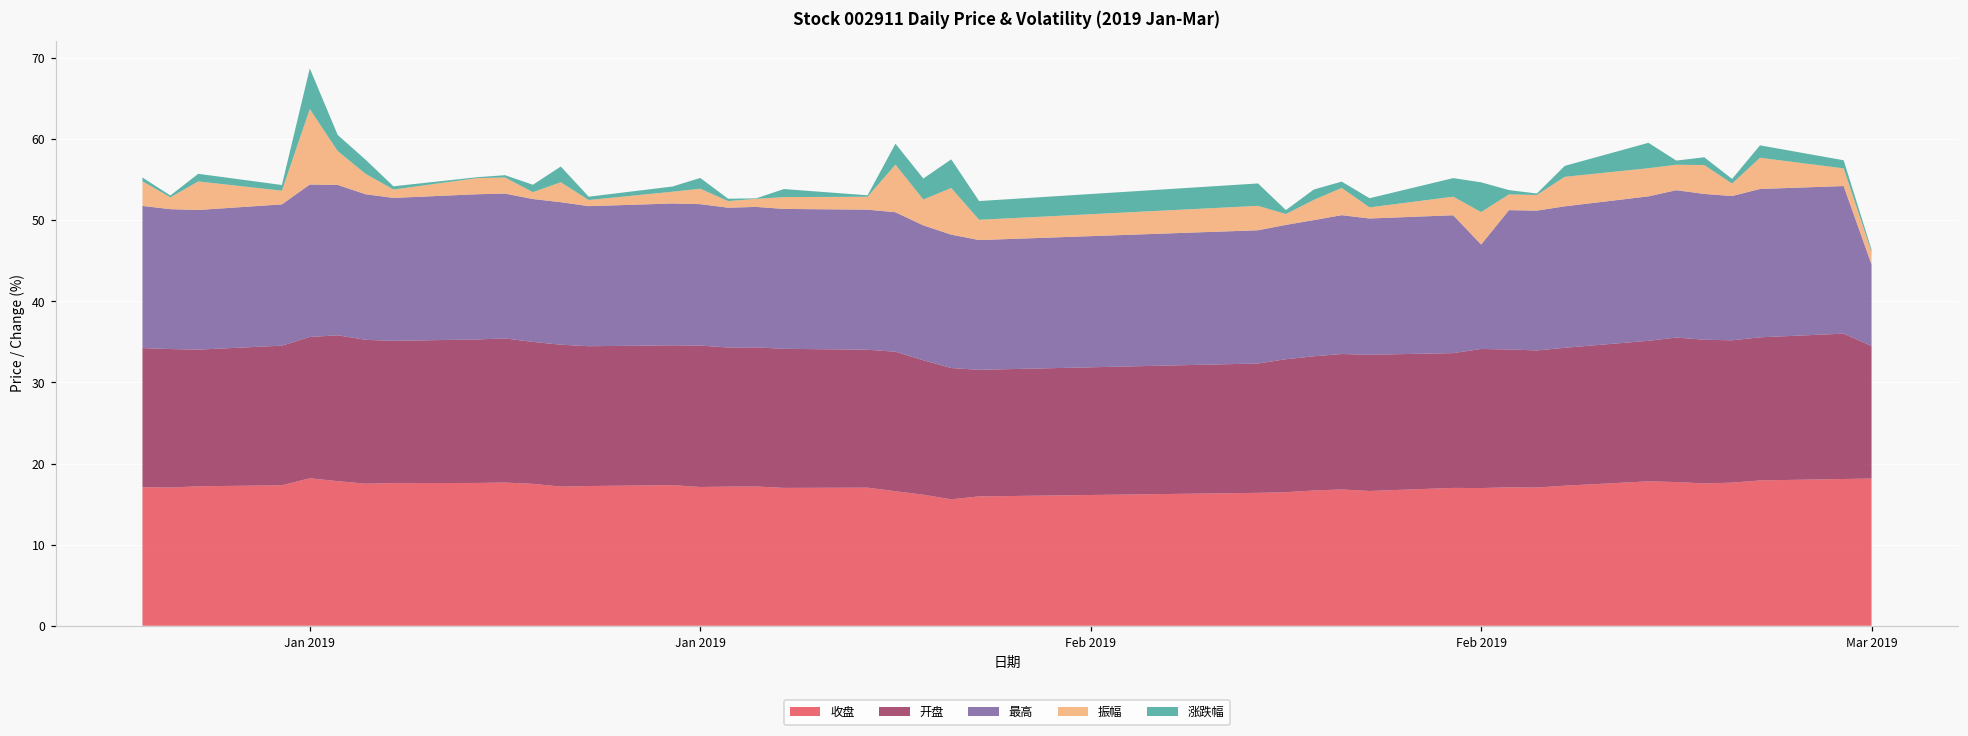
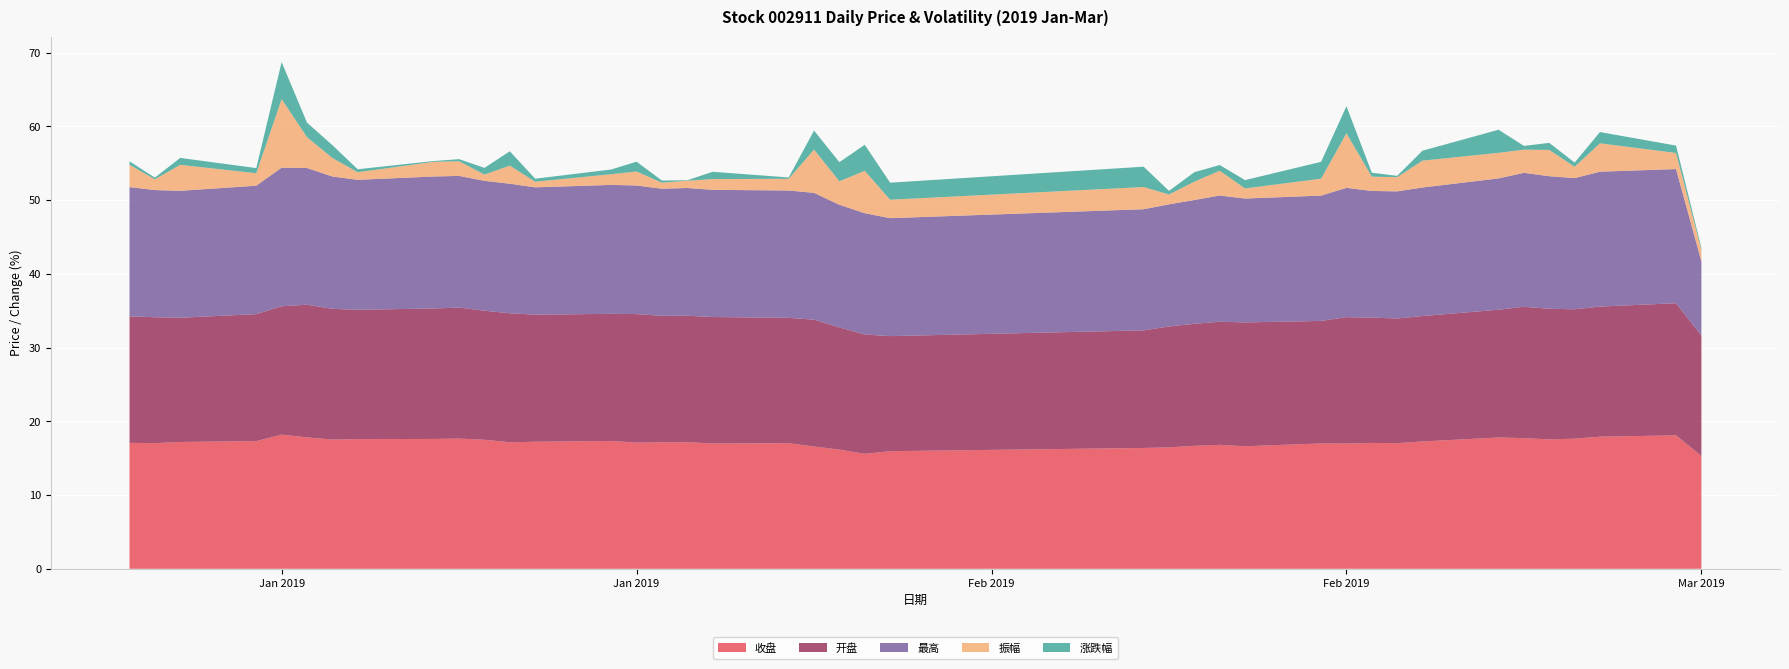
最高, Feb 2019: 13 -> 18
振幅, Feb 2019: 4 -> 7
收盘, Mar 2019: 18 -> 15
